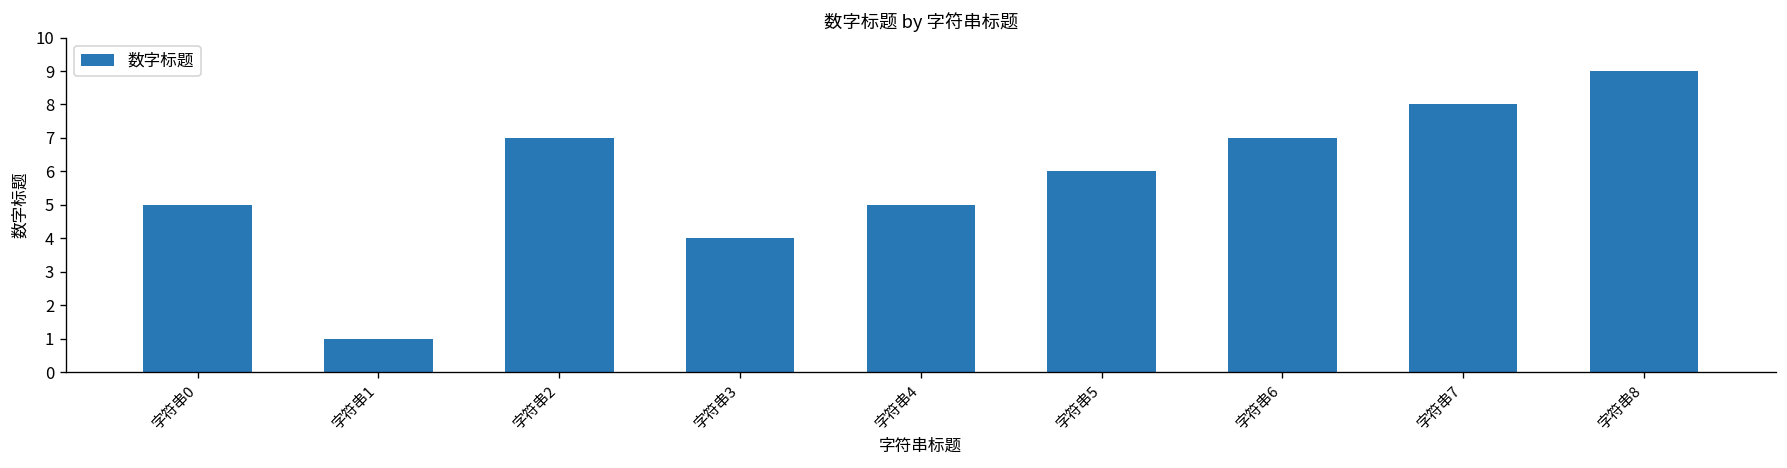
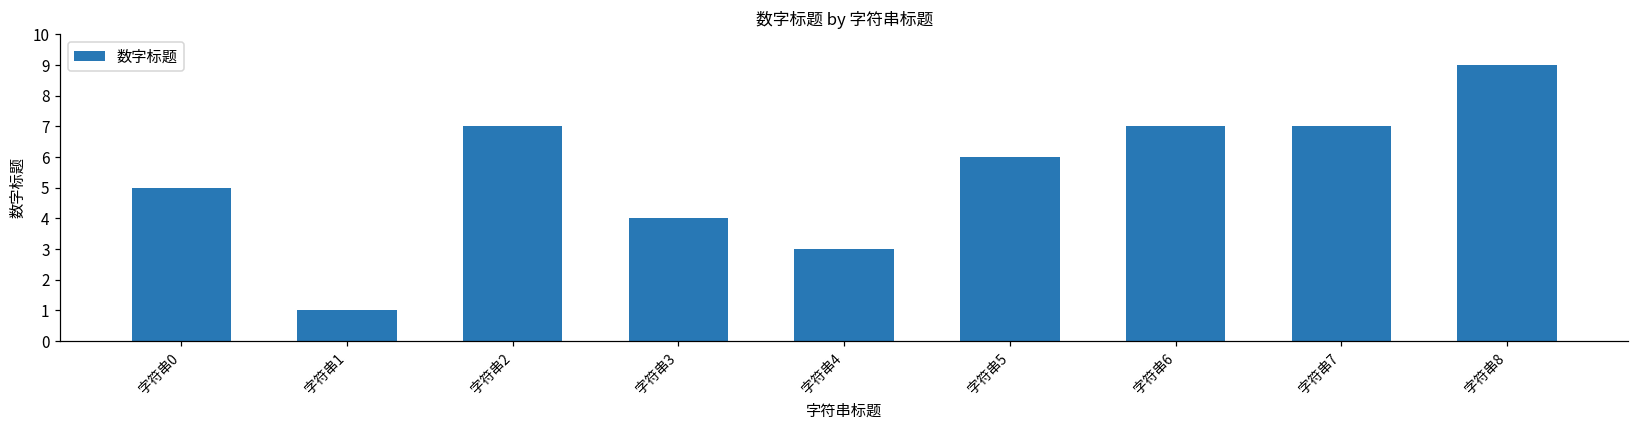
字符串4: 5 -> 3
字符串7: 8 -> 7
